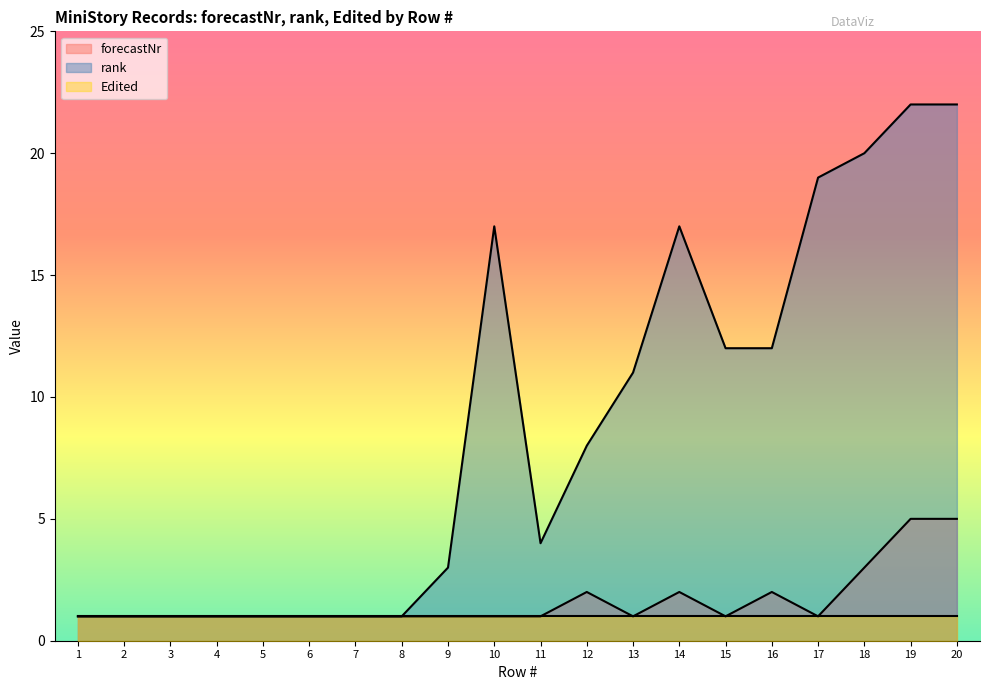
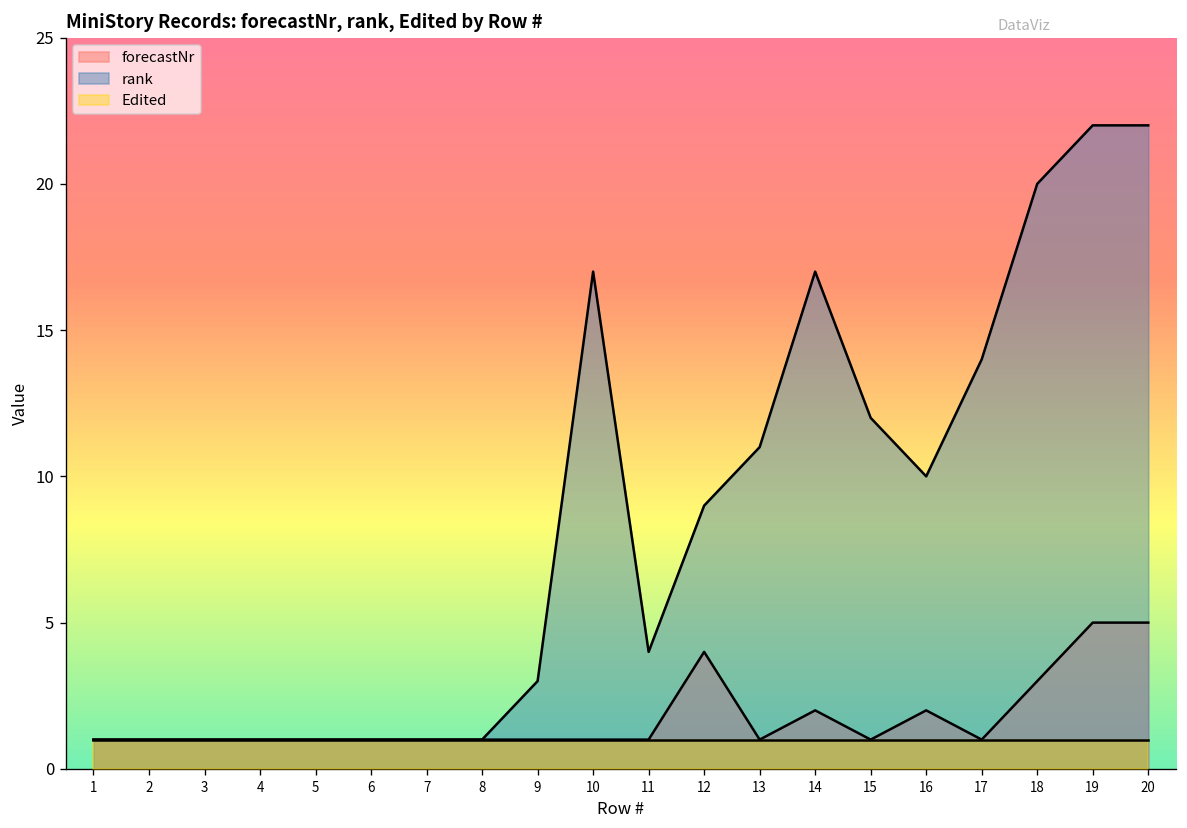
forecastNr, 12: 2 -> 4
rank, 12: 8 -> 9
rank, 16: 12 -> 10
rank, 17: 19 -> 14
